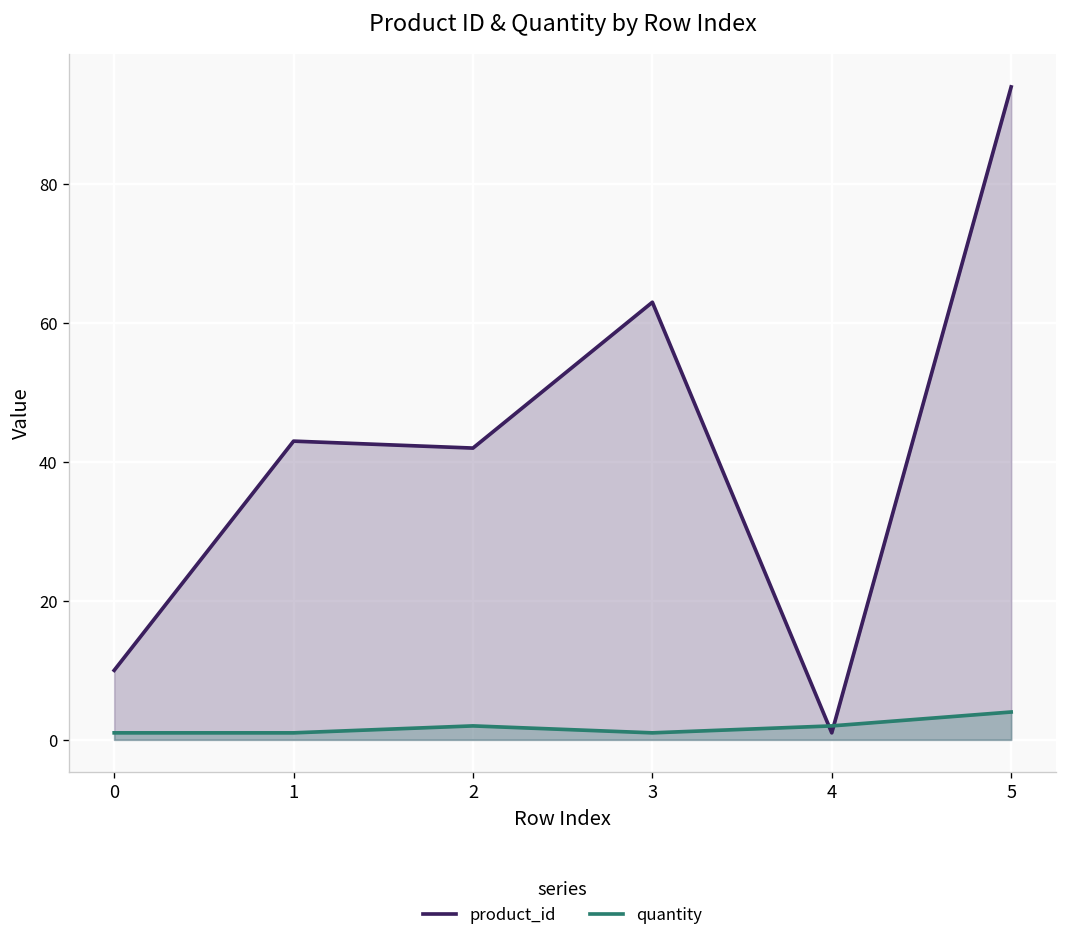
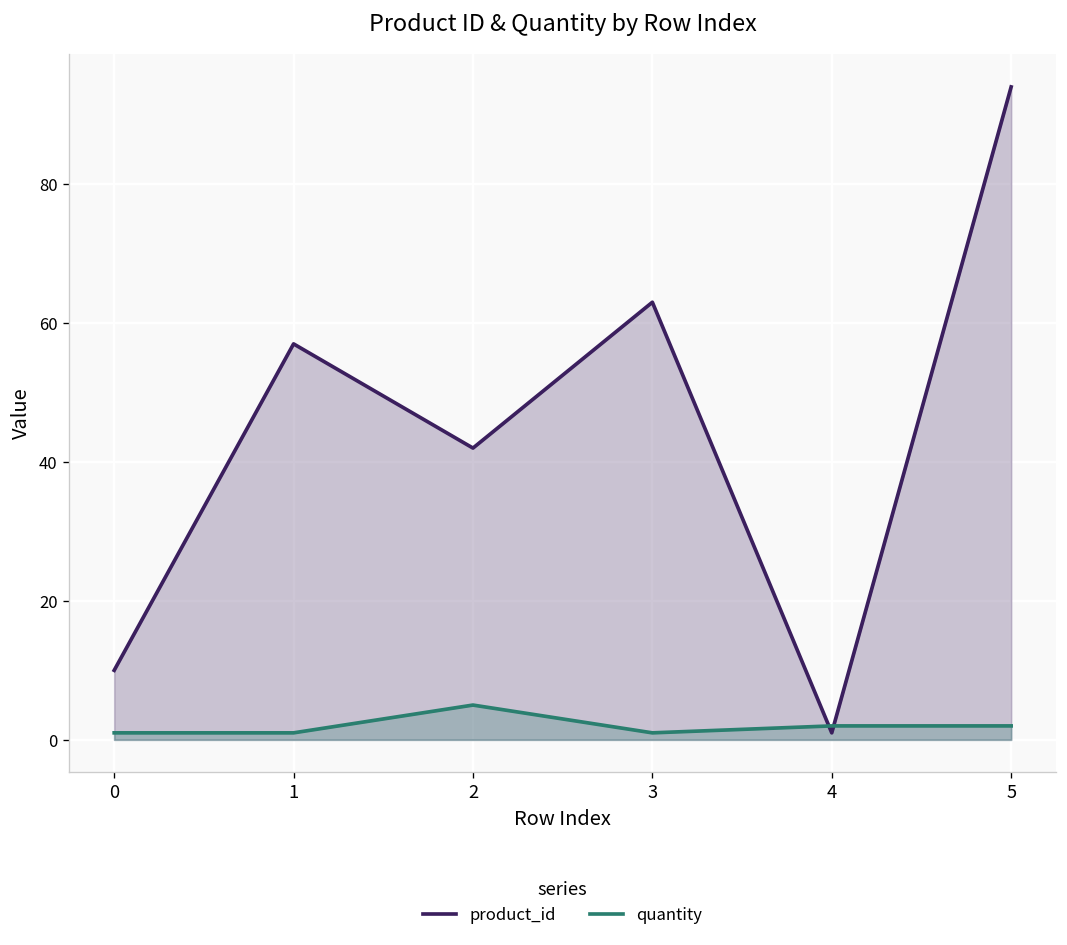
product_id, 1: 43 -> 57
quantity, 2: 2 -> 5
quantity, 5: 4 -> 2
